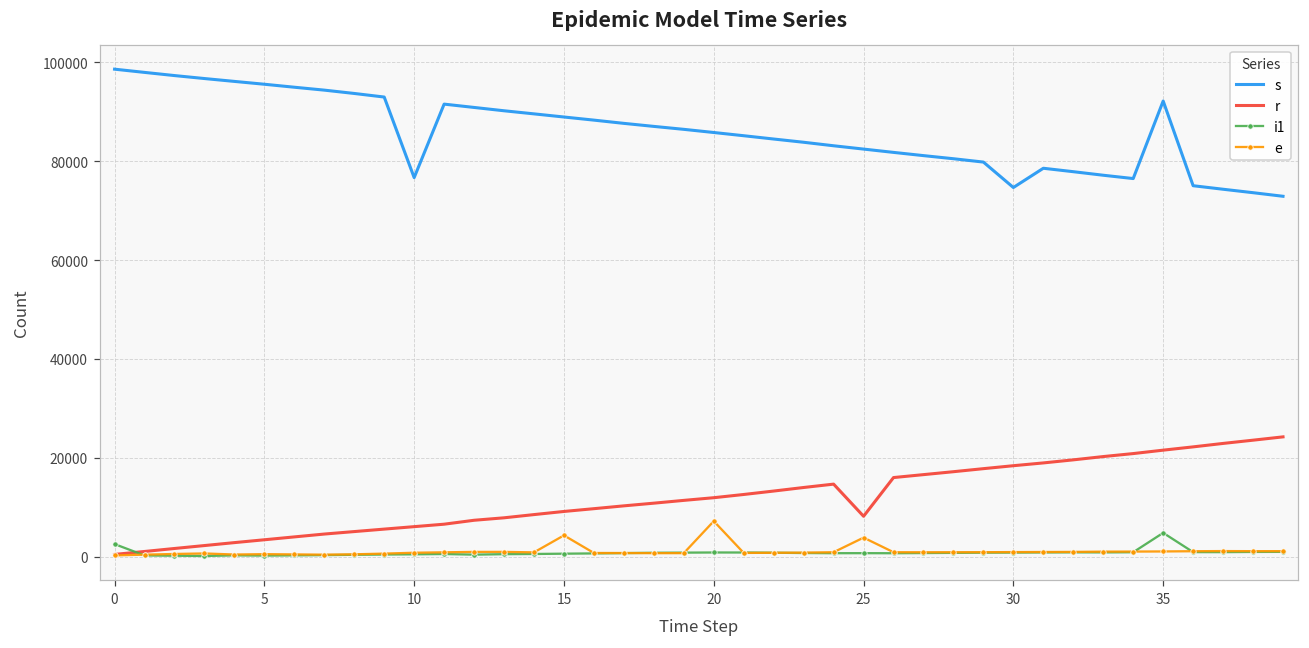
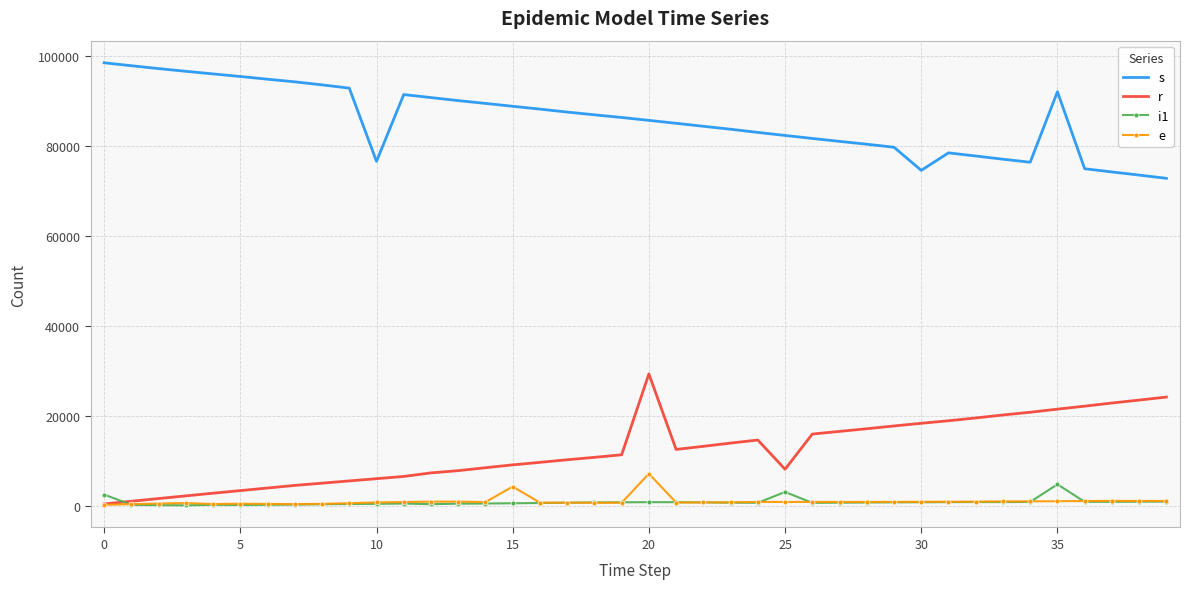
r, 20: 12000 -> 29000
i1, 25: 1000 -> 3000
e, 25: 4000 -> 1000
